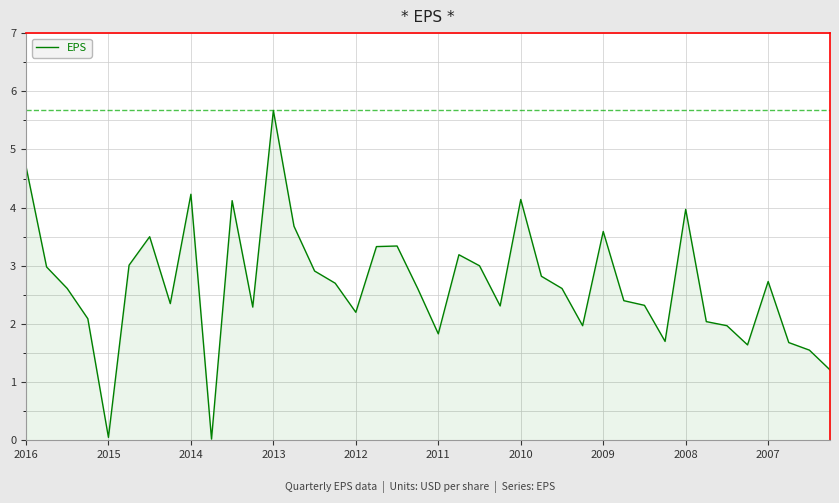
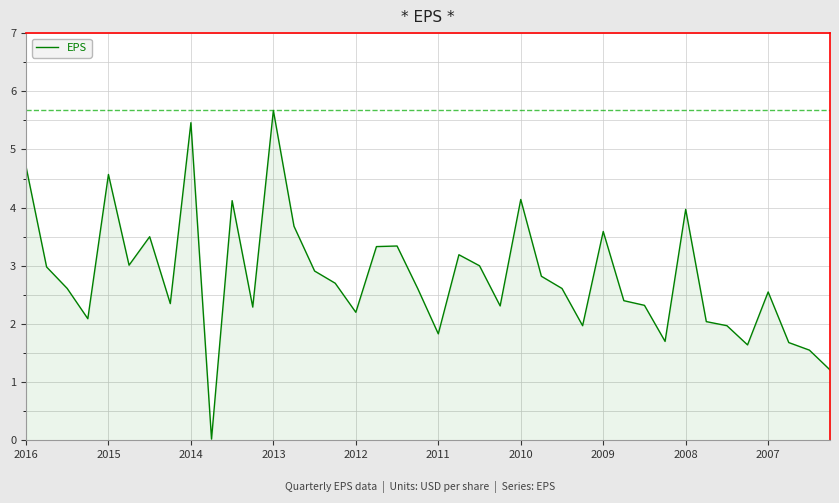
2015: 0.1 -> 4.6
2014: 4.2 -> 5.5
2007: 2.7 -> 2.6
